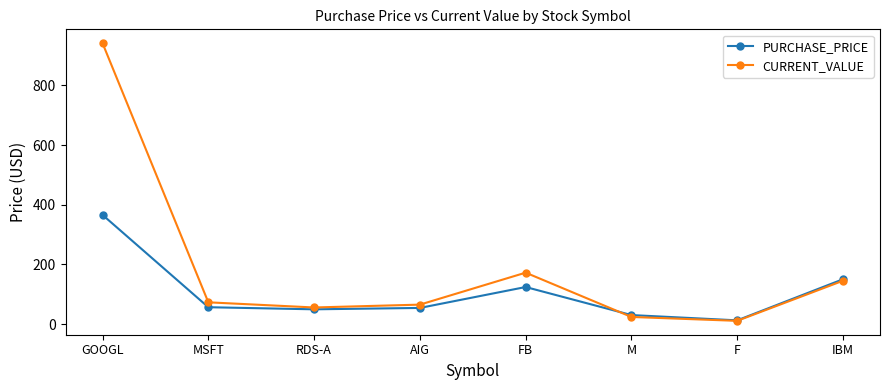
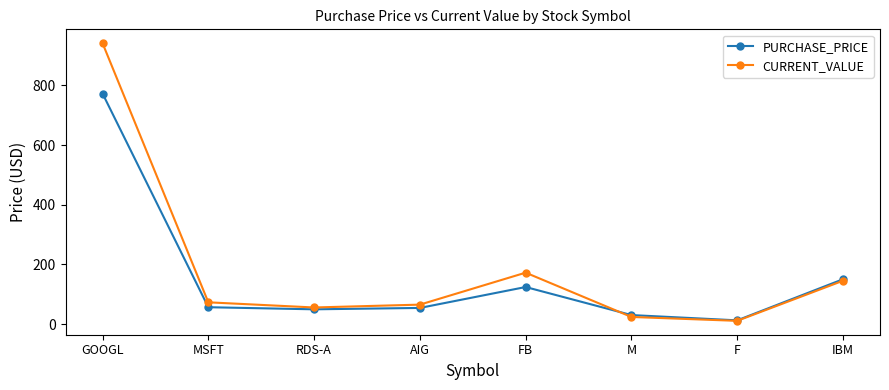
PURCHASE_PRICE, GOOGL: 370 -> 770
